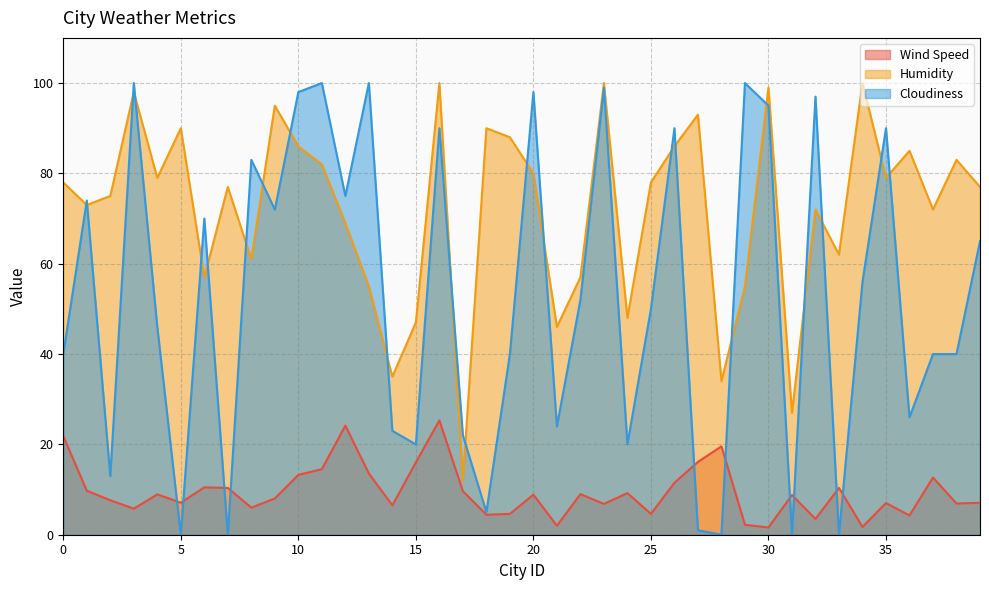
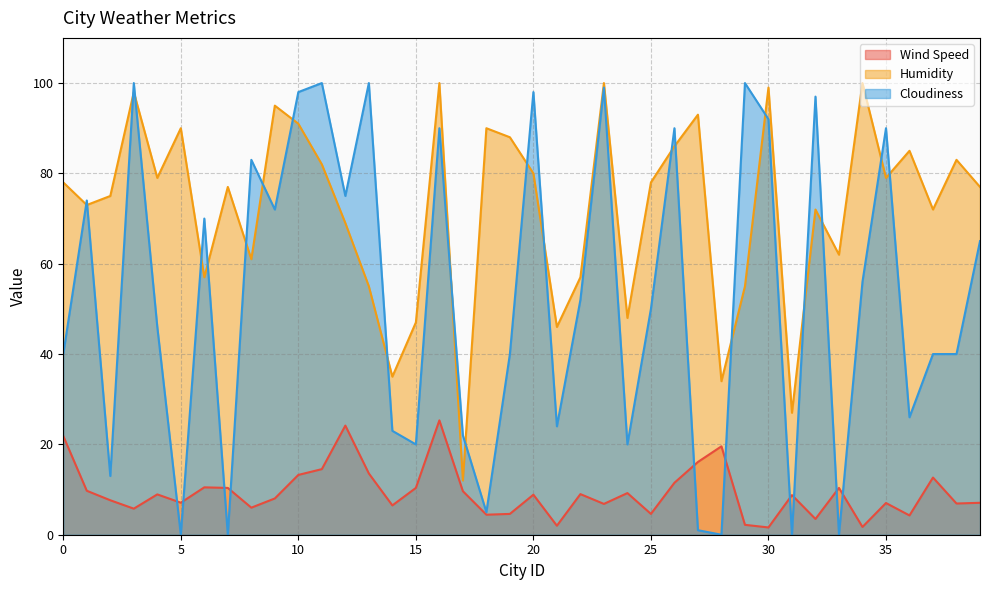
Humidity, 10: 86 -> 91
Wind Speed, 15: 16 -> 10
Cloudiness, 30: 95 -> 92
